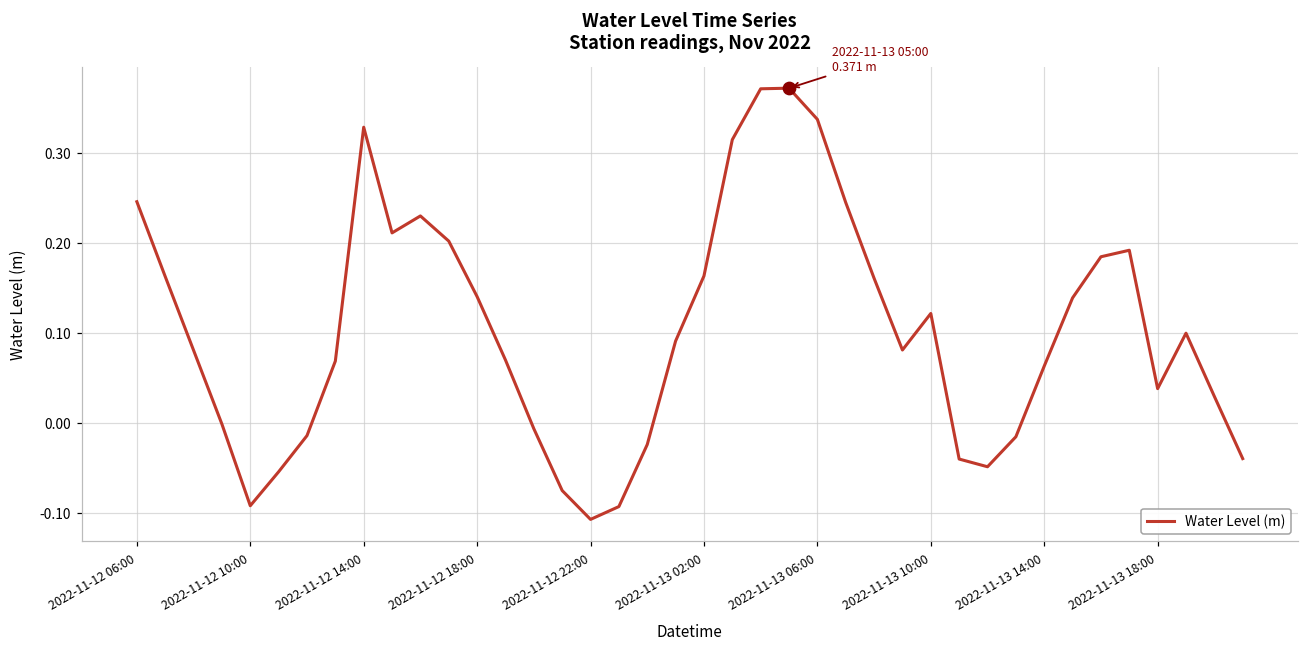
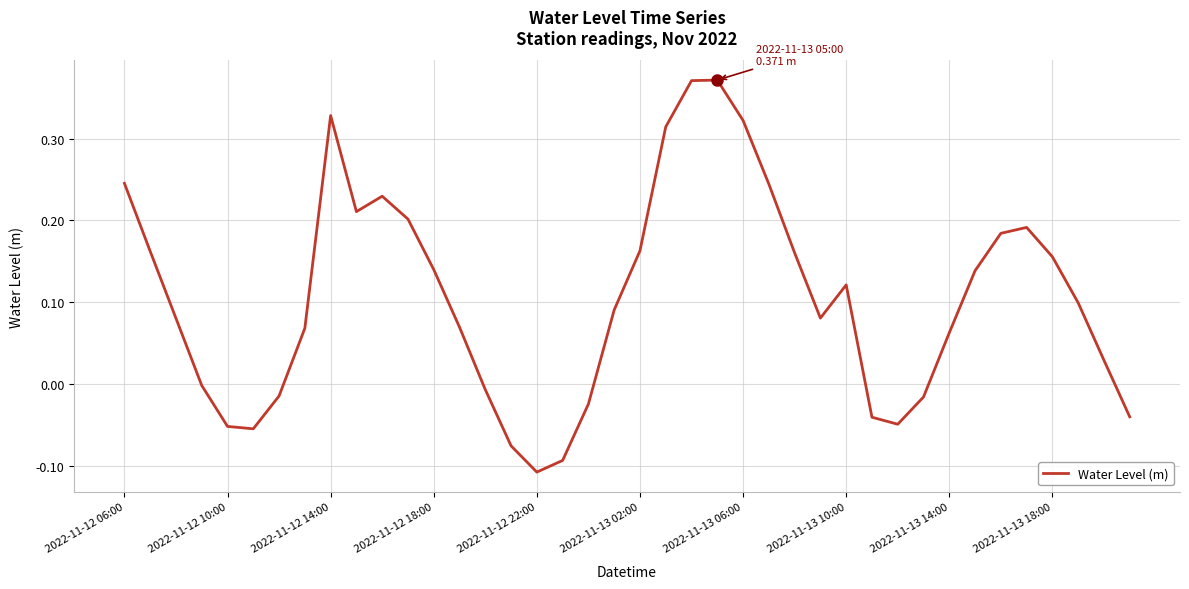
Water Level (m), 2022-11-12 10:00: -0.09 -> -0.05
Water Level (m), 2022-11-13 06:00: 0.34 -> 0.32
Water Level (m), 2022-11-13 18:00: 0.04 -> 0.16
